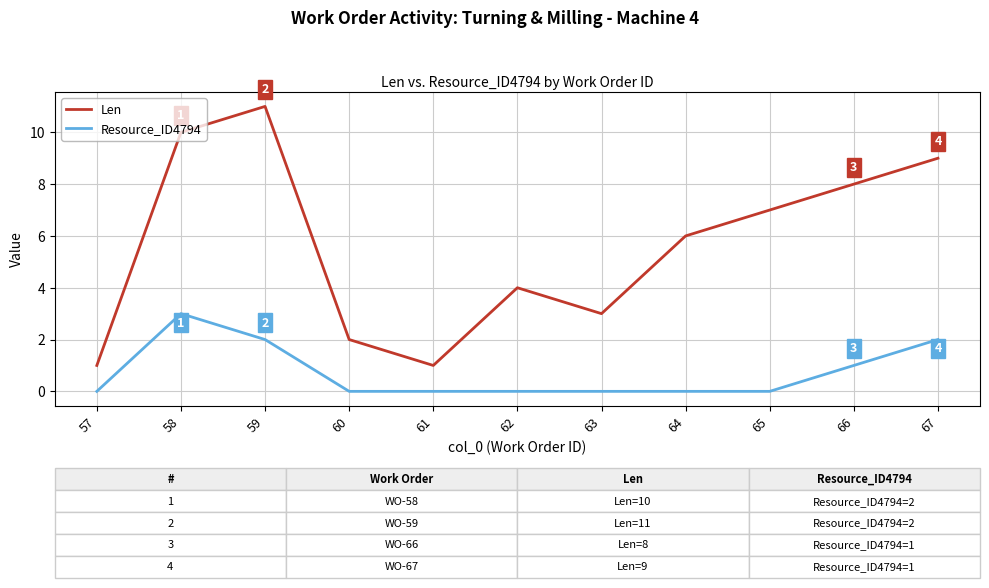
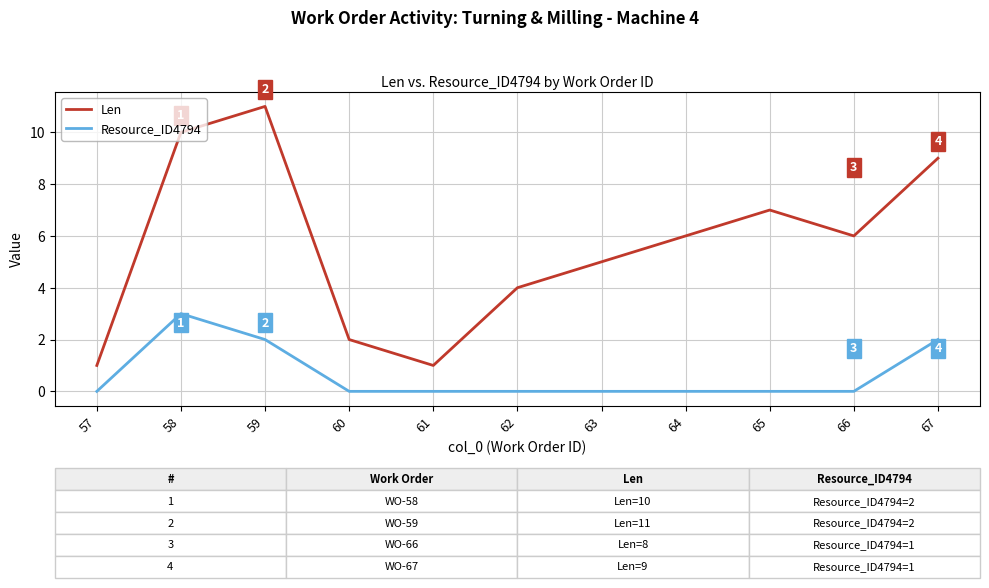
Len, 63: 3 -> 5
Len, 66: 8 -> 6
Resource_ID4794, 66: 1 -> 0
